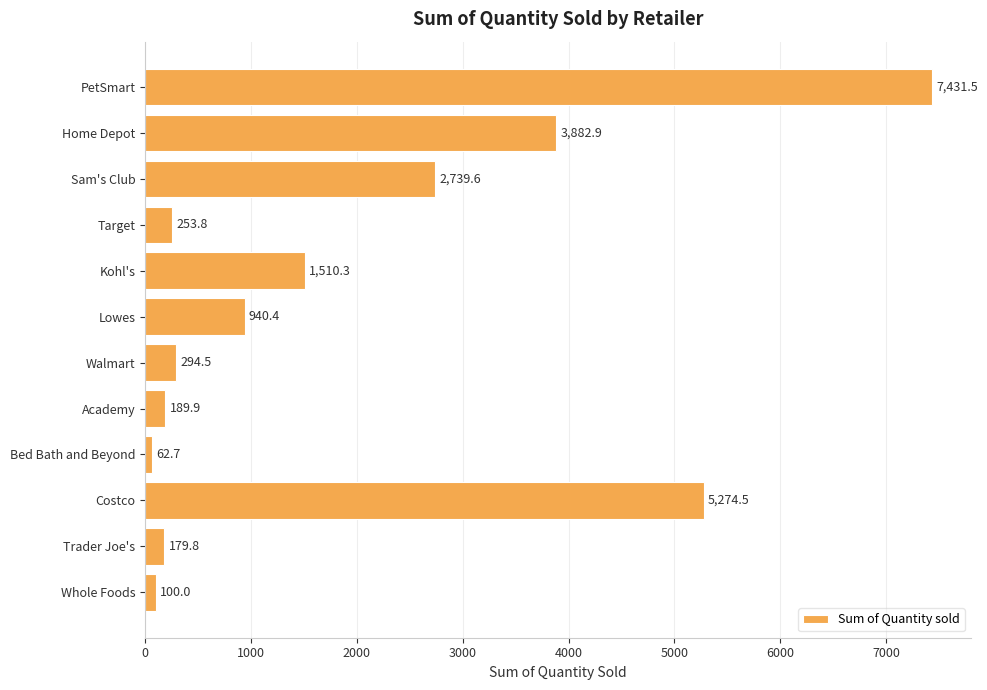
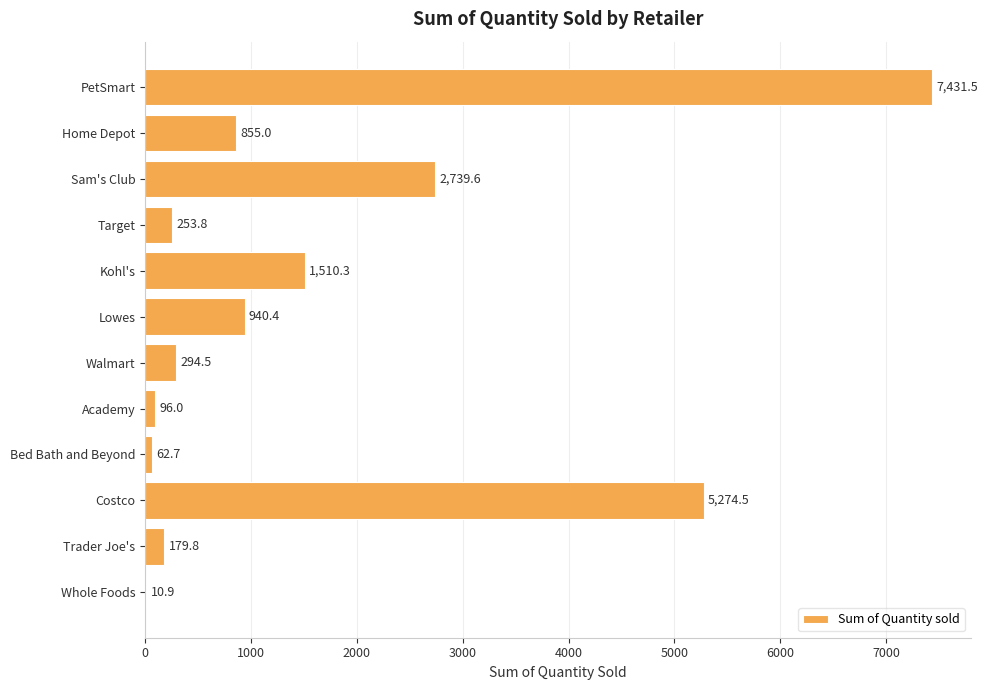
Home Depot: 3,882.9 -> 855.0
Academy: 189.9 -> 96.0
Whole Foods: 100.0 -> 10.9
